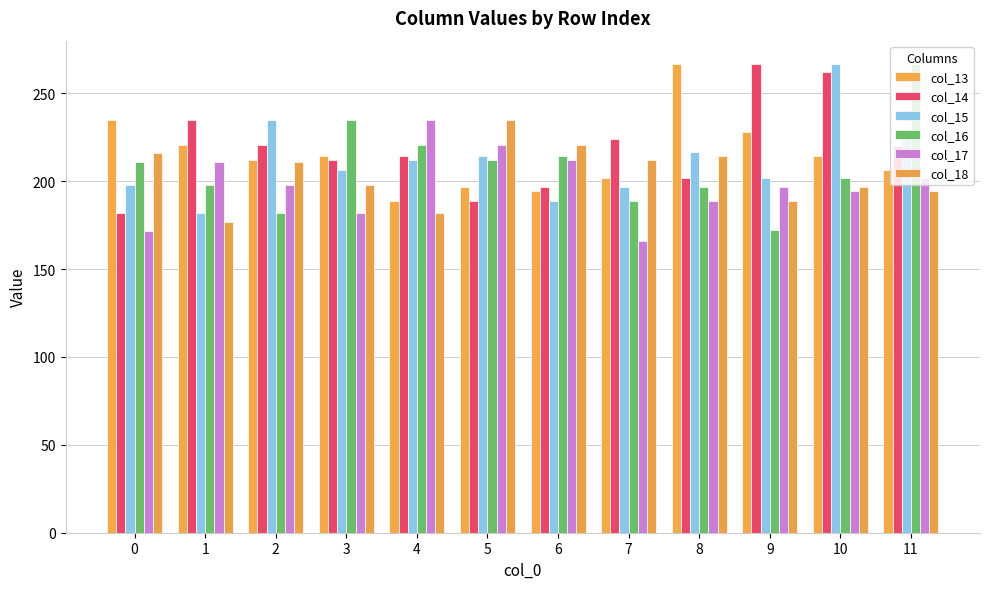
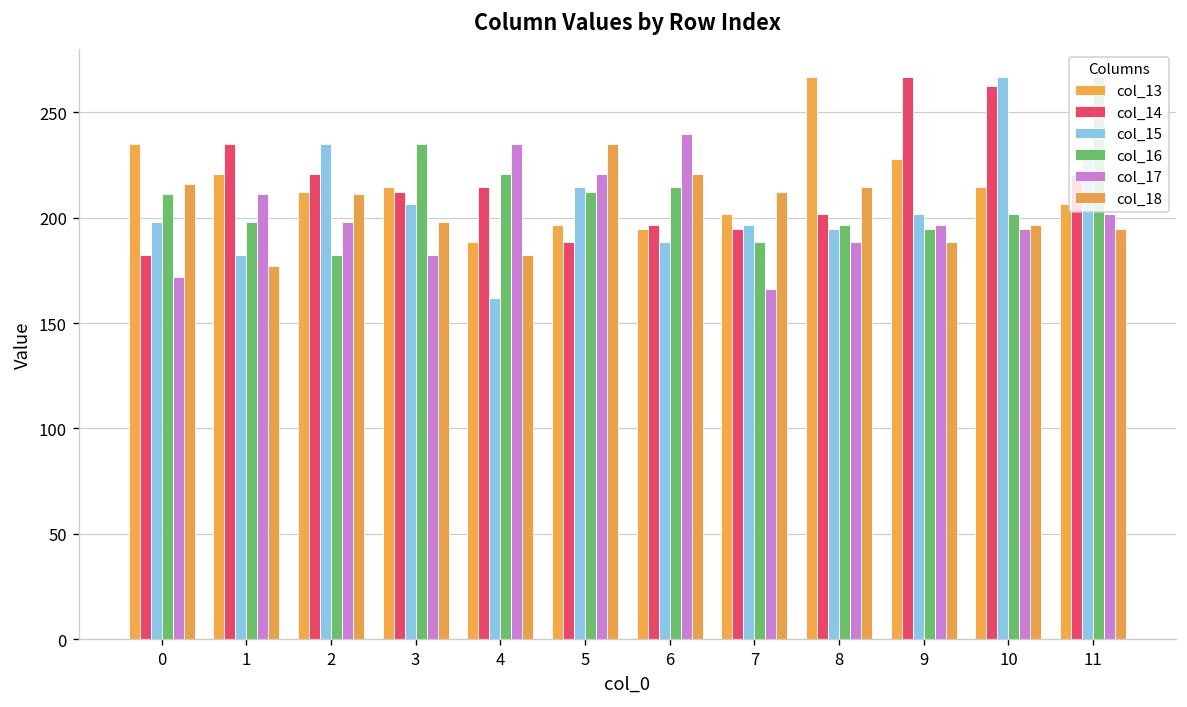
col_15, 4: 212 -> 162
col_17, 6: 212 -> 240
col_14, 7: 224 -> 195
col_15, 8: 216 -> 195
col_16, 9: 172 -> 195
